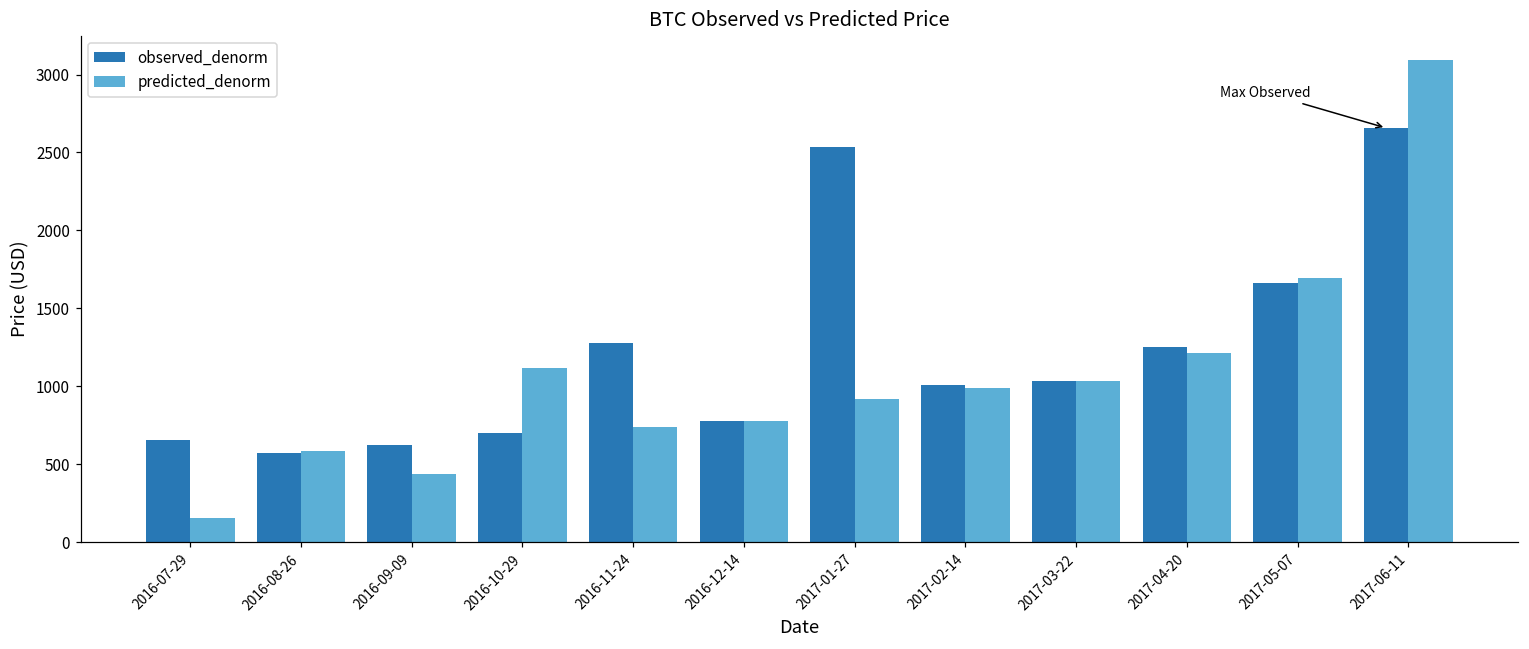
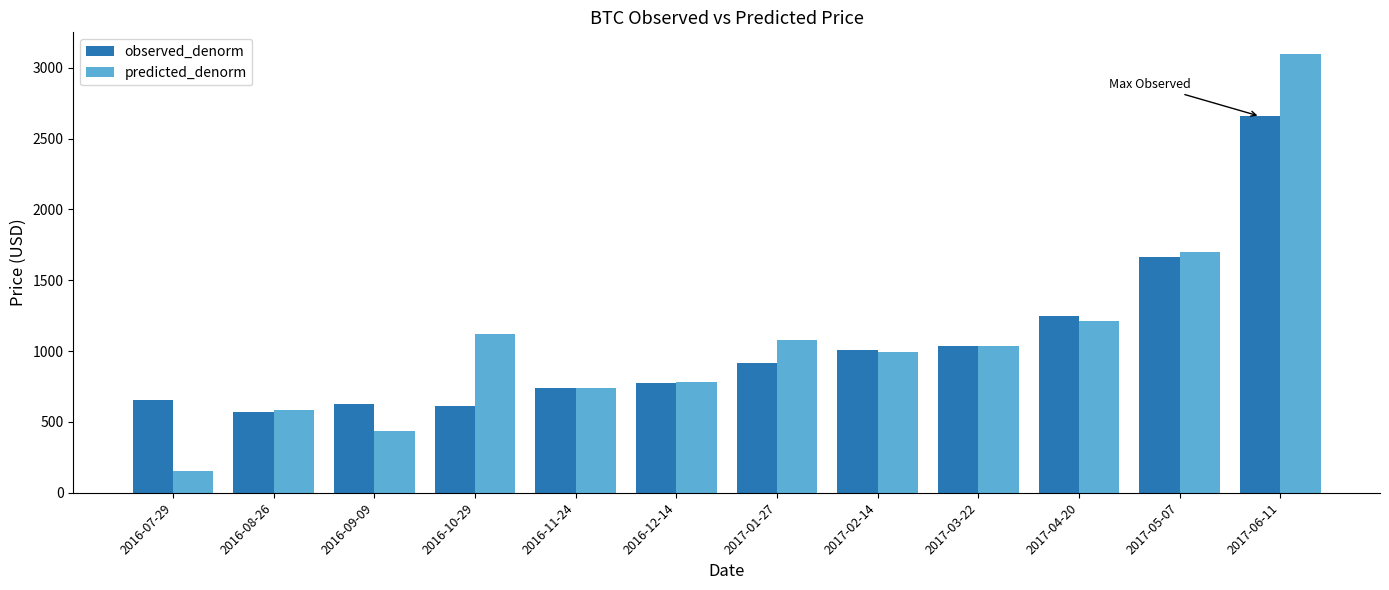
observed_denorm, 2016-10-29: 700 -> 620
observed_denorm, 2016-11-24: 1280 -> 740
observed_denorm, 2017-01-27: 2540 -> 920
predicted_denorm, 2017-01-27: 920 -> 1080
